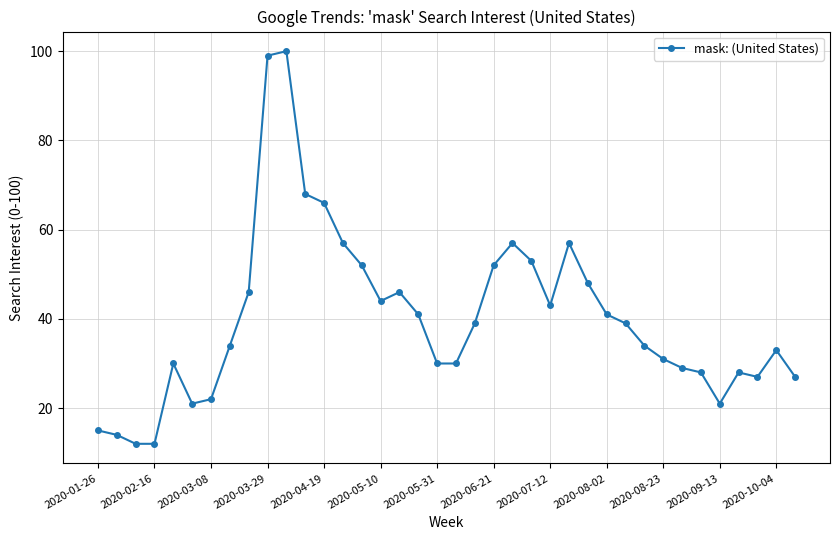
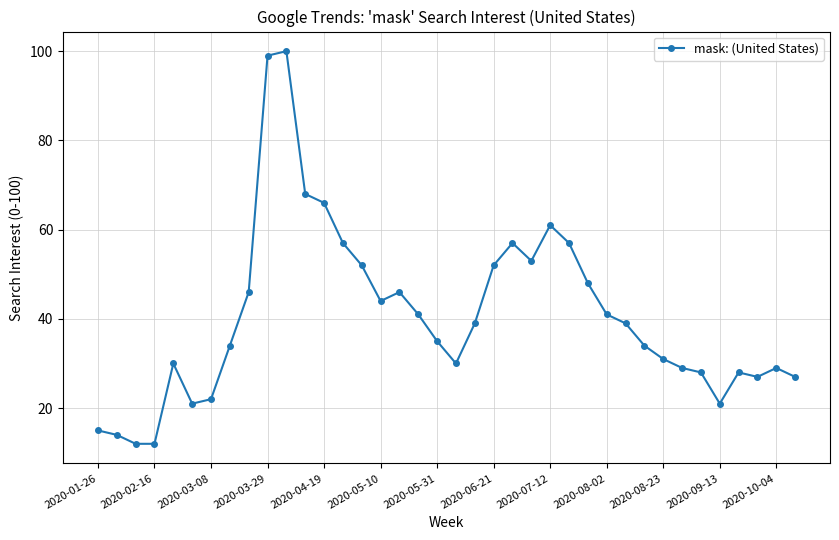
2020-05-31: 30 -> 35
2020-07-12: 43 -> 61
2020-10-04: 33 -> 29
